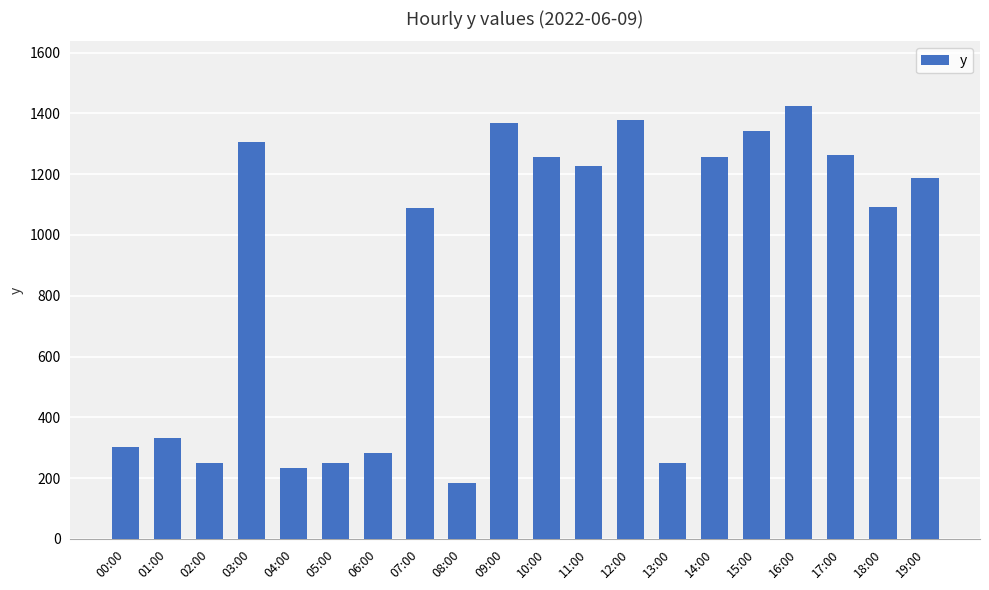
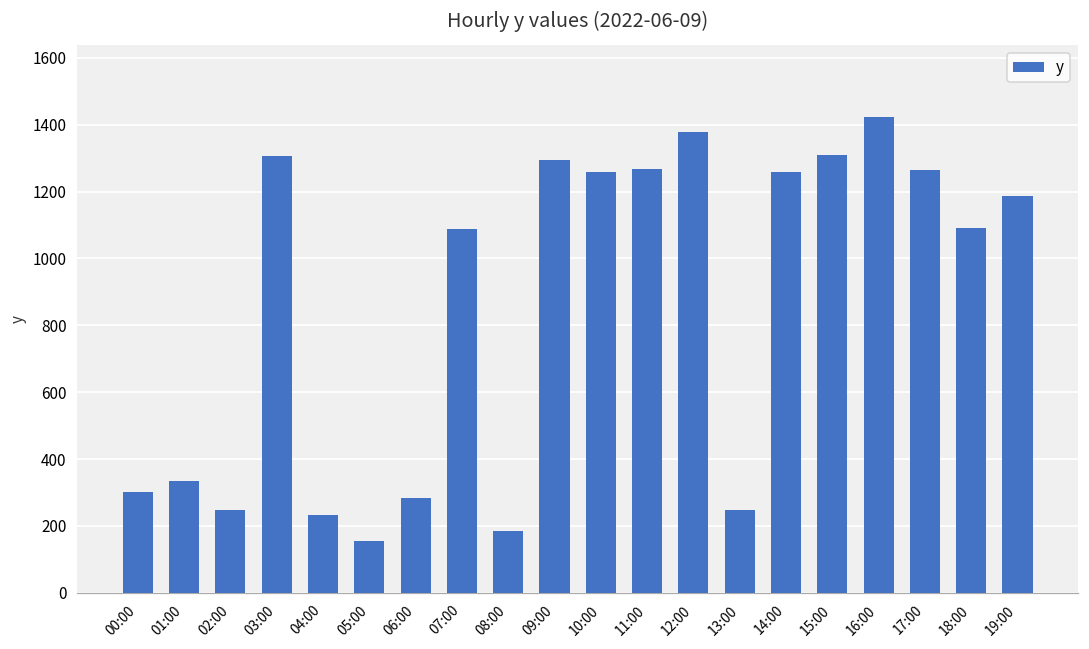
05:00: 250 -> 160
09:00: 1370 -> 1300
11:00: 1230 -> 1270
15:00: 1340 -> 1310
